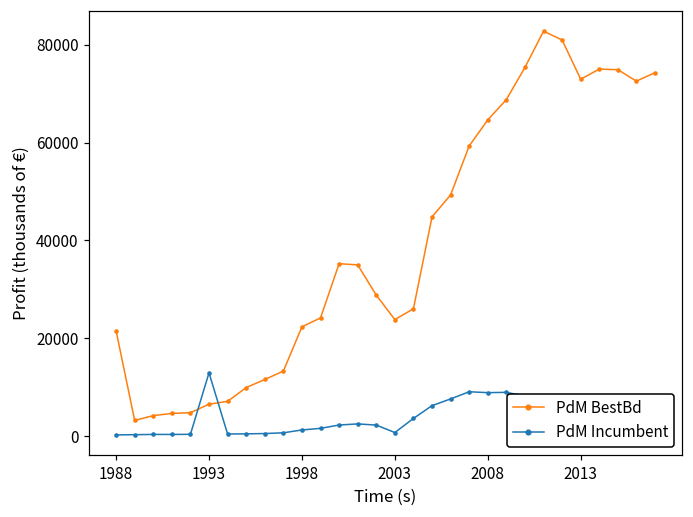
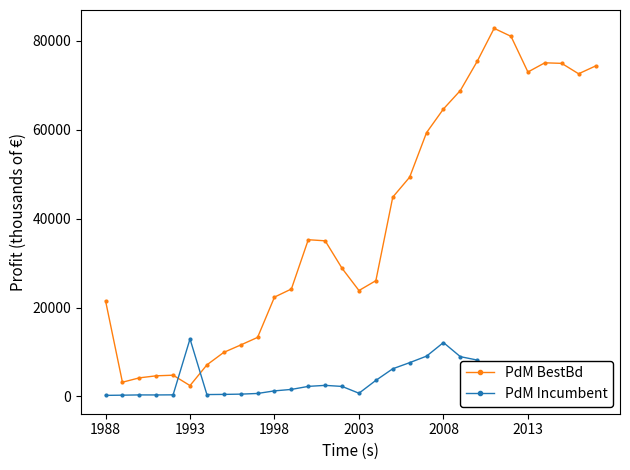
PdM BestBd, 1993: 7000 -> 2000
PdM Incumbent, 2008: 9000 -> 12000
